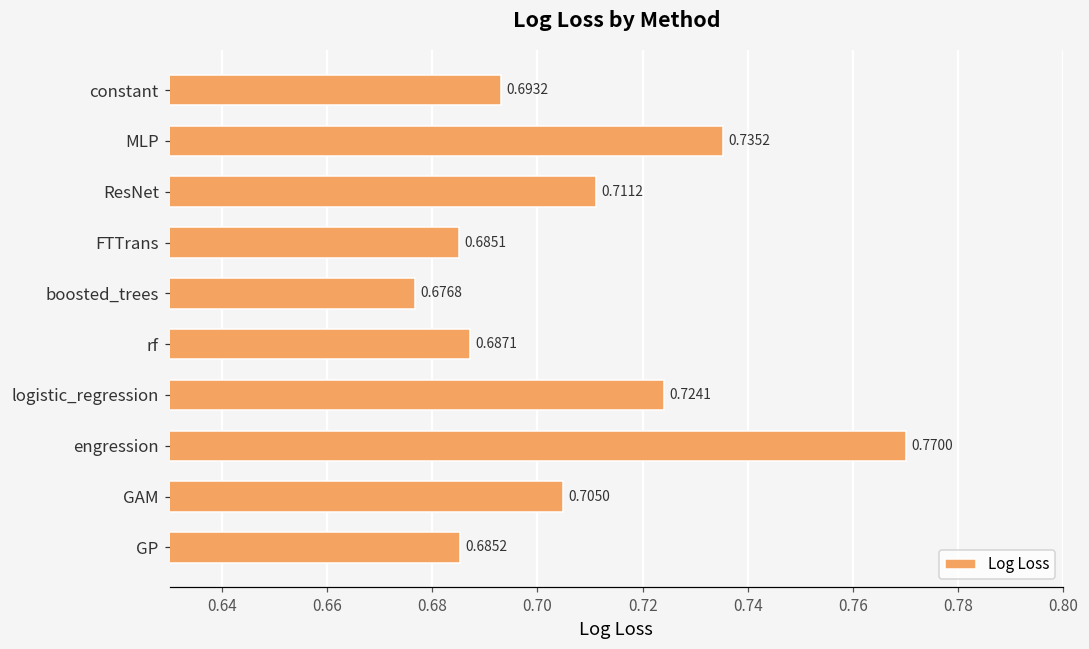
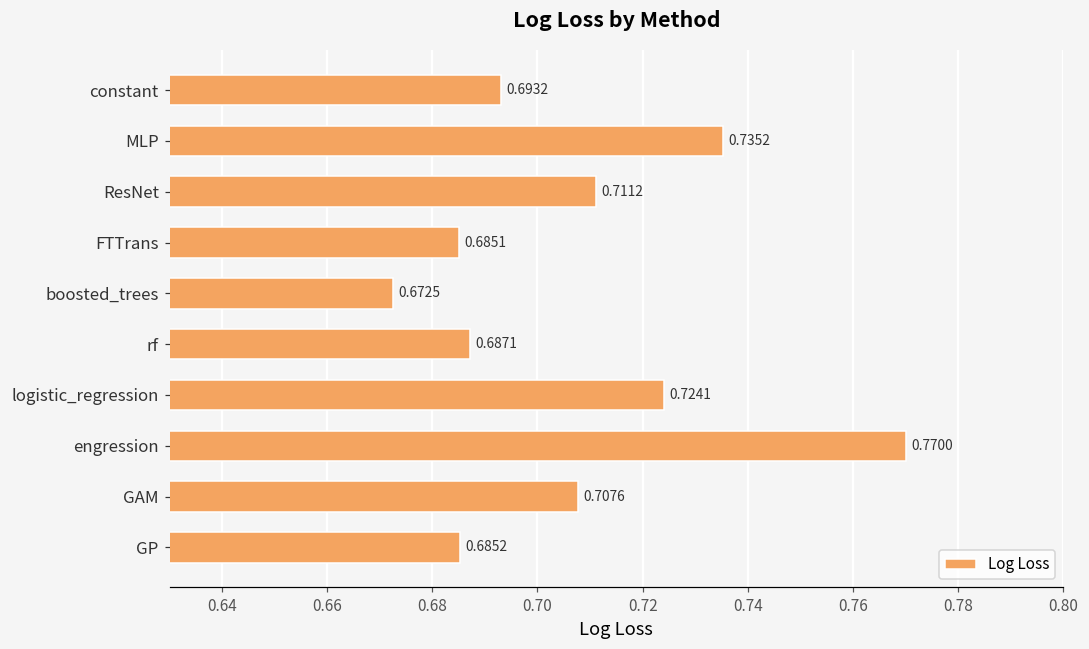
boosted_trees: 0.6768 -> 0.6725
GAM: 0.7050 -> 0.7076
